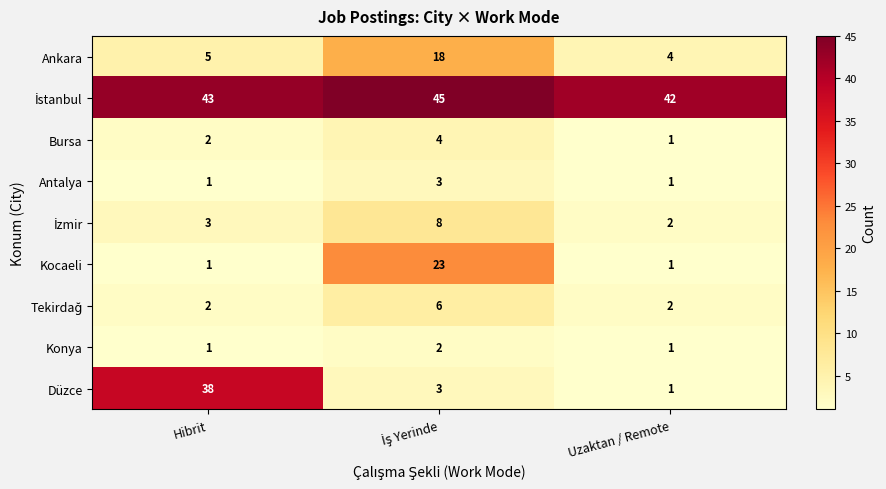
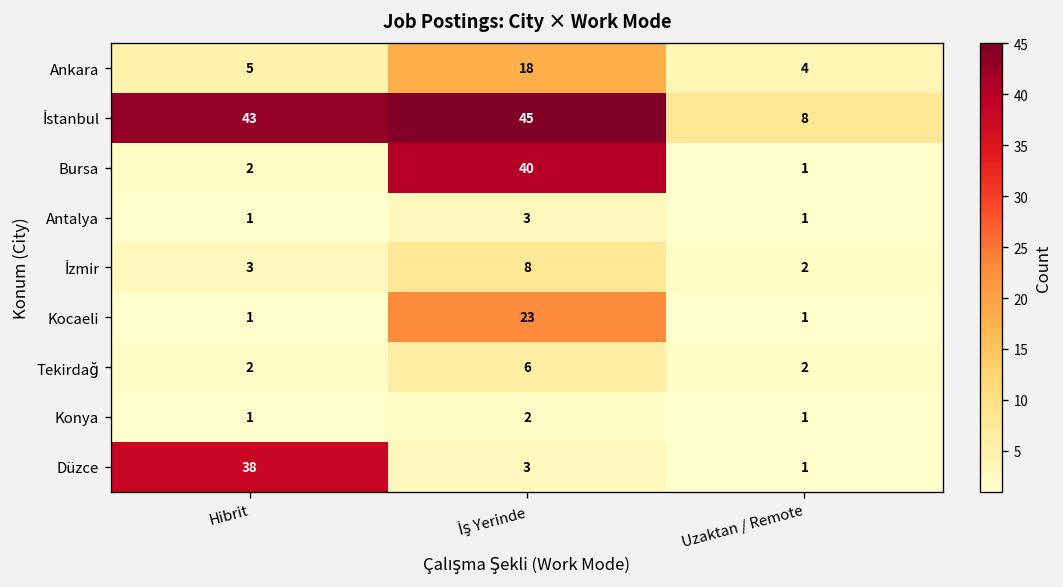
İstanbul, Uzaktan / Remote: 42 -> 8
Bursa, İş Yerinde: 4 -> 40
